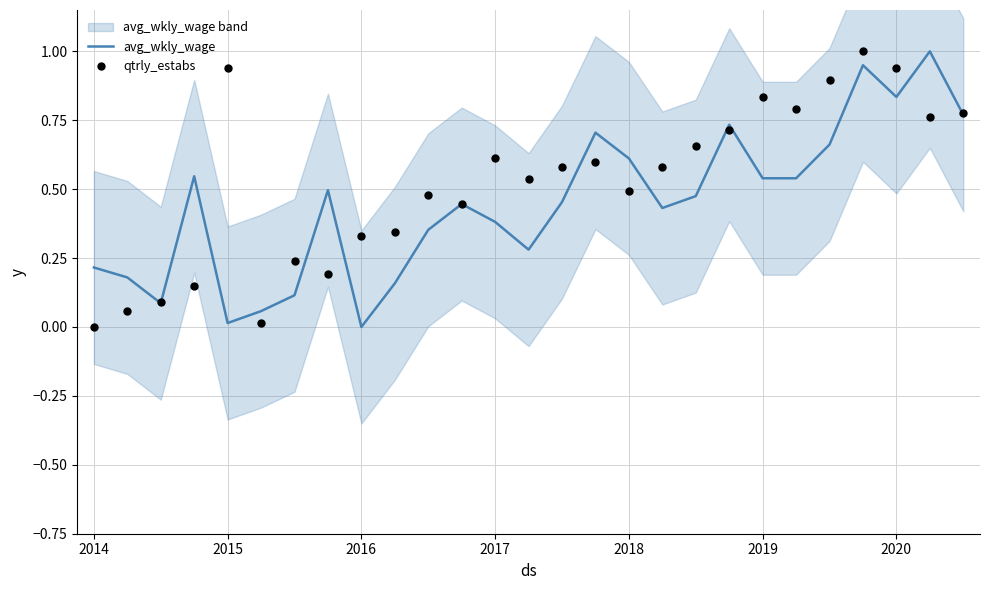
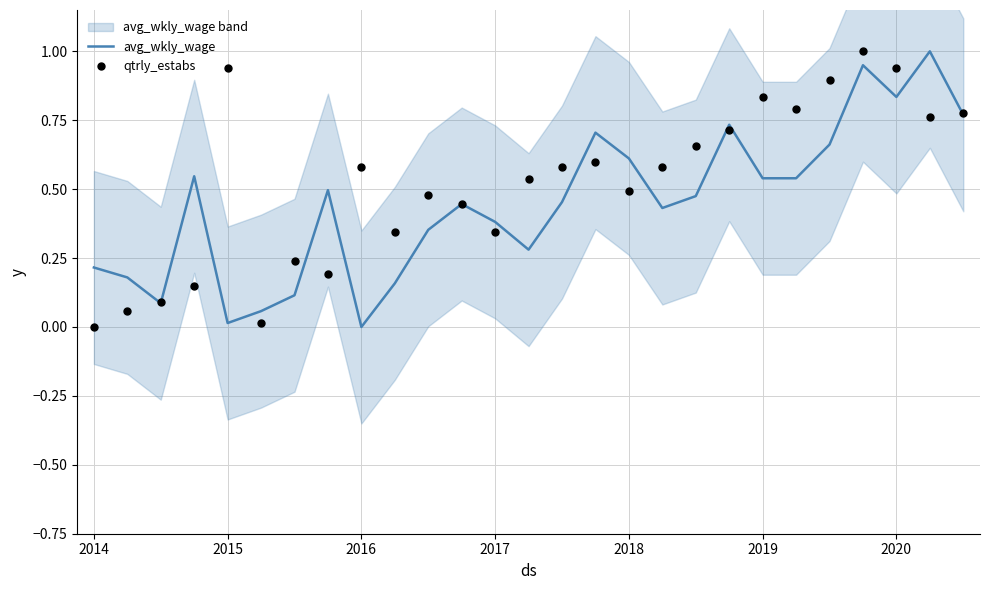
qtrly_estabs, 2016: 0.33 -> 0.58
qtrly_estabs, 2017: 0.61 -> 0.34
